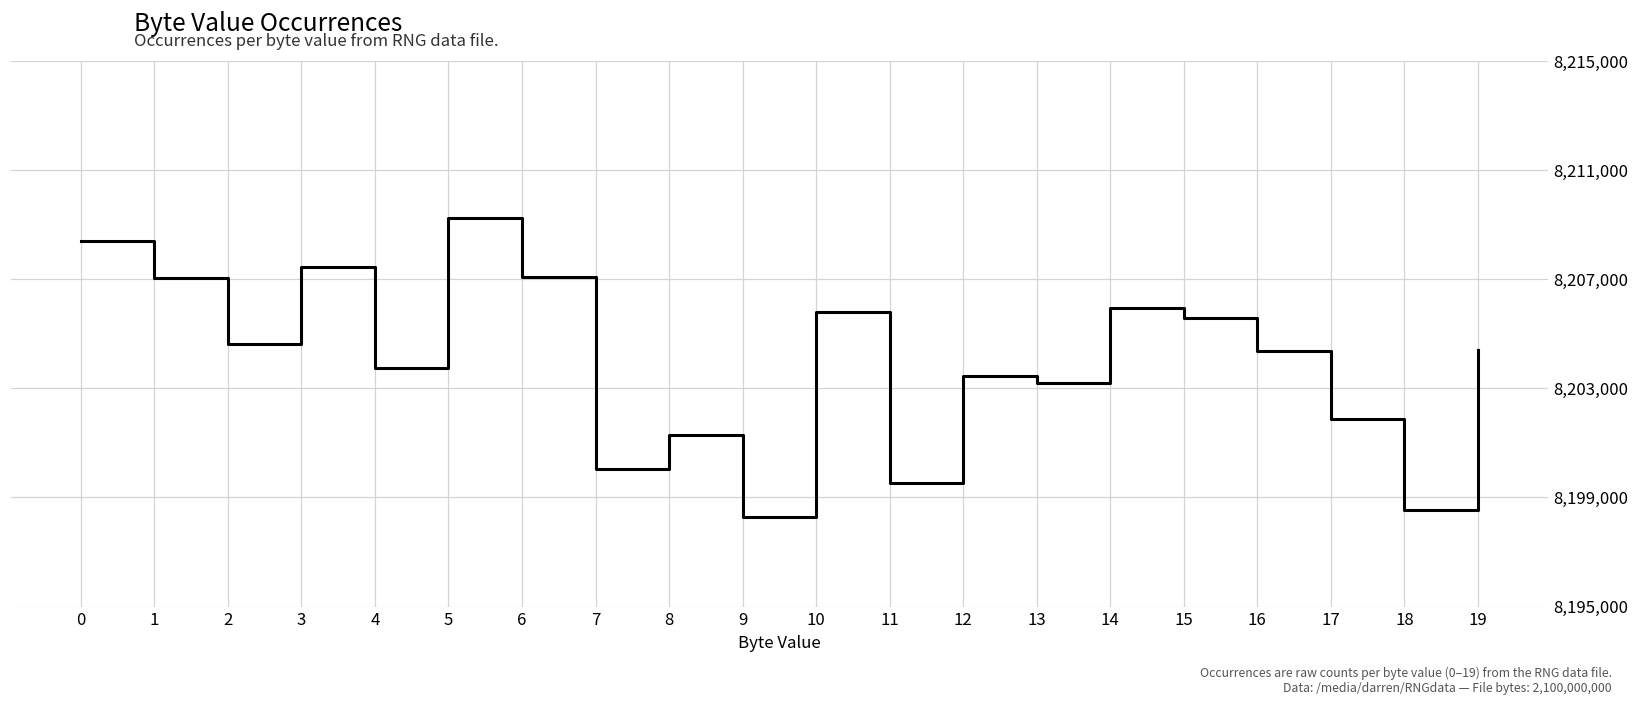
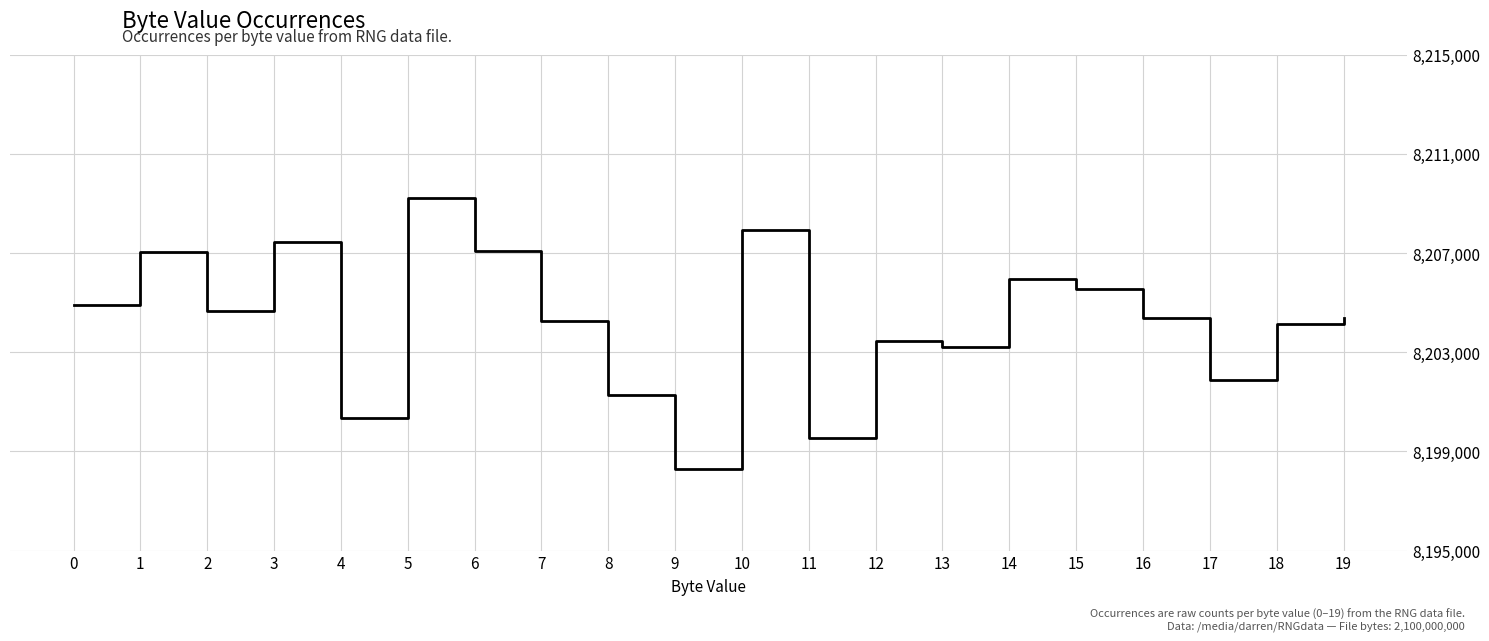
0: 8,208,400 -> 8,204,900
4: 8,203,800 -> 8,200,300
7: 8,200,000 -> 8,204,300
10: 8,205,800 -> 8,207,900
18: 8,198,500 -> 8,204,100
